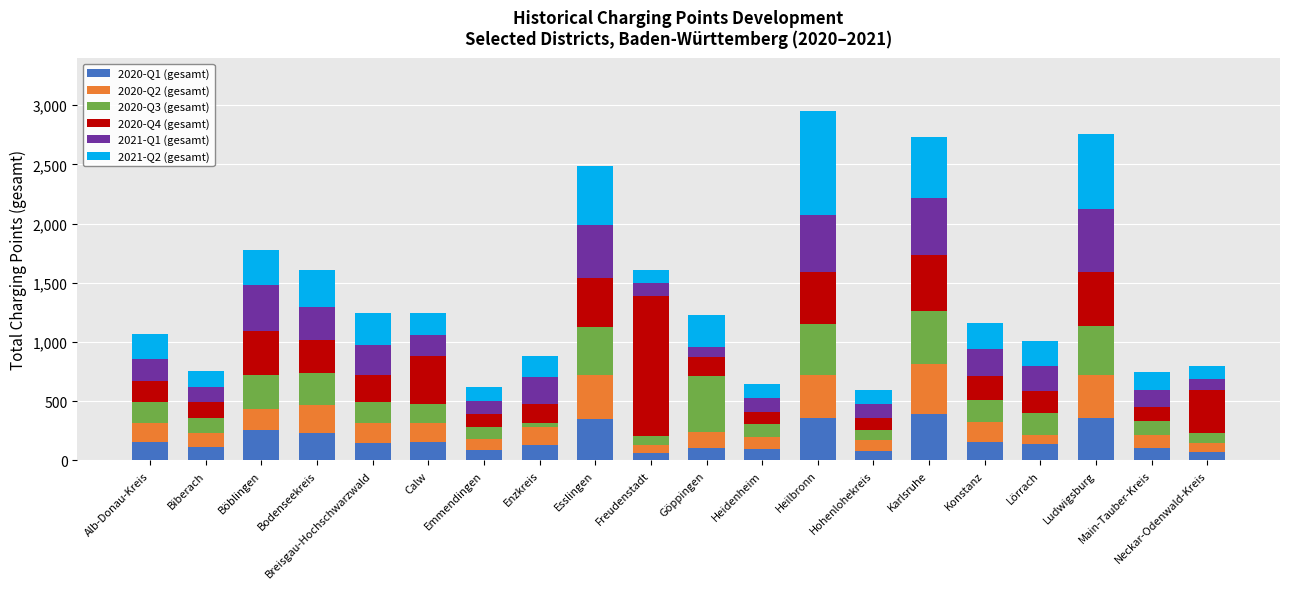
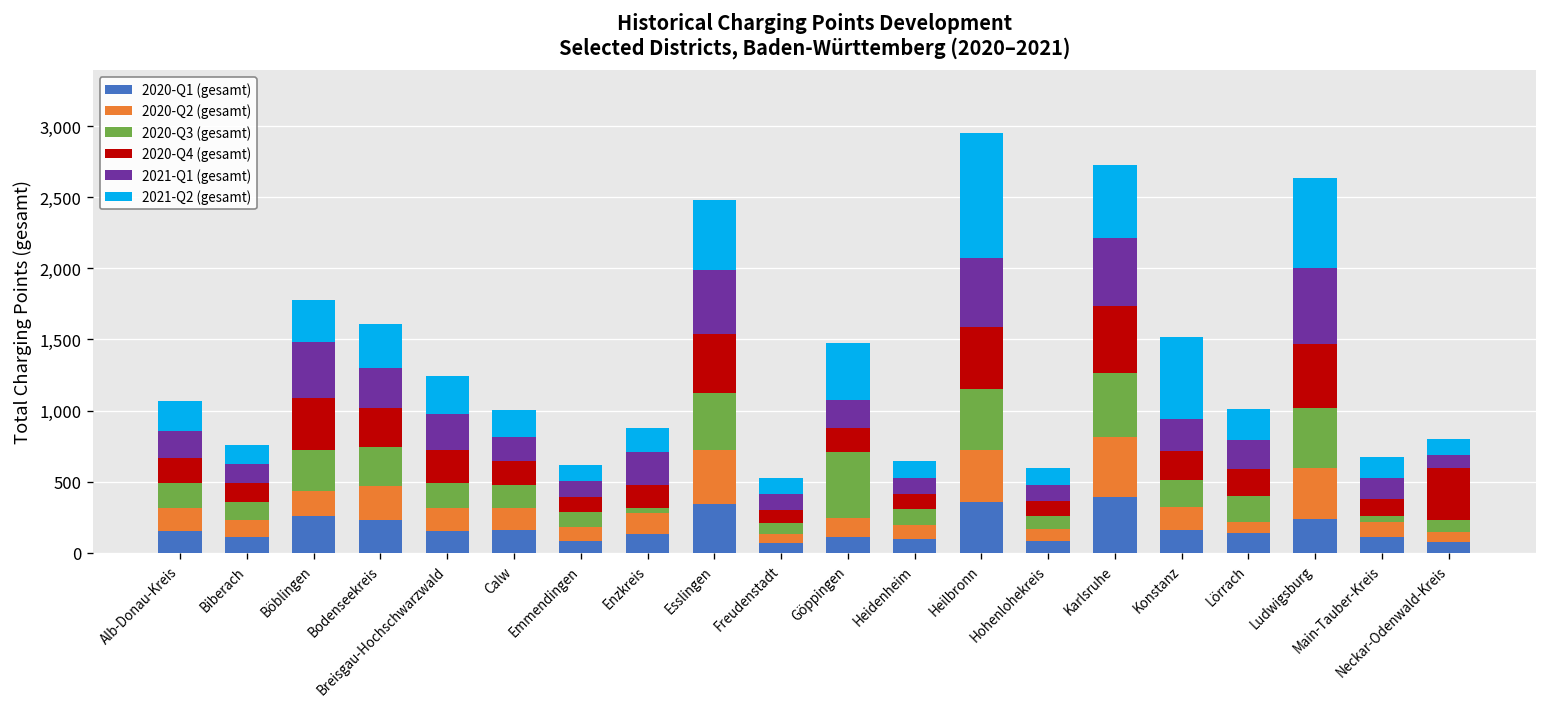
2020-Q4 (gesamt), Calw: 410 -> 170
2020-Q4 (gesamt), Freudenstadt: 1,180 -> 100
2021-Q1 (gesamt), Göppingen: 80 -> 200
2021-Q2 (gesamt), Göppingen: 270 -> 400
2021-Q2 (gesamt), Konstanz: 220 -> 580
2020-Q1 (gesamt), Ludwigsburg: 360 -> 240
2020-Q3 (gesamt), Main-Tauber-Kreis: 110 -> 40
